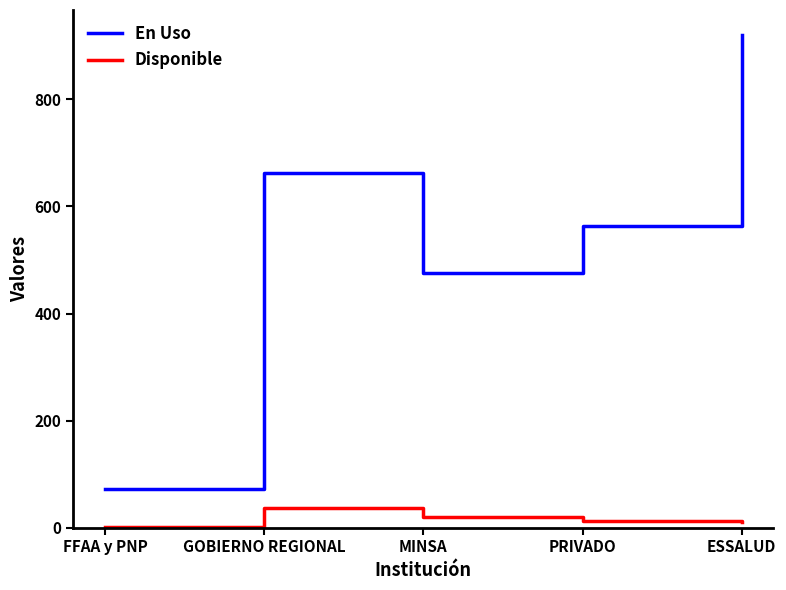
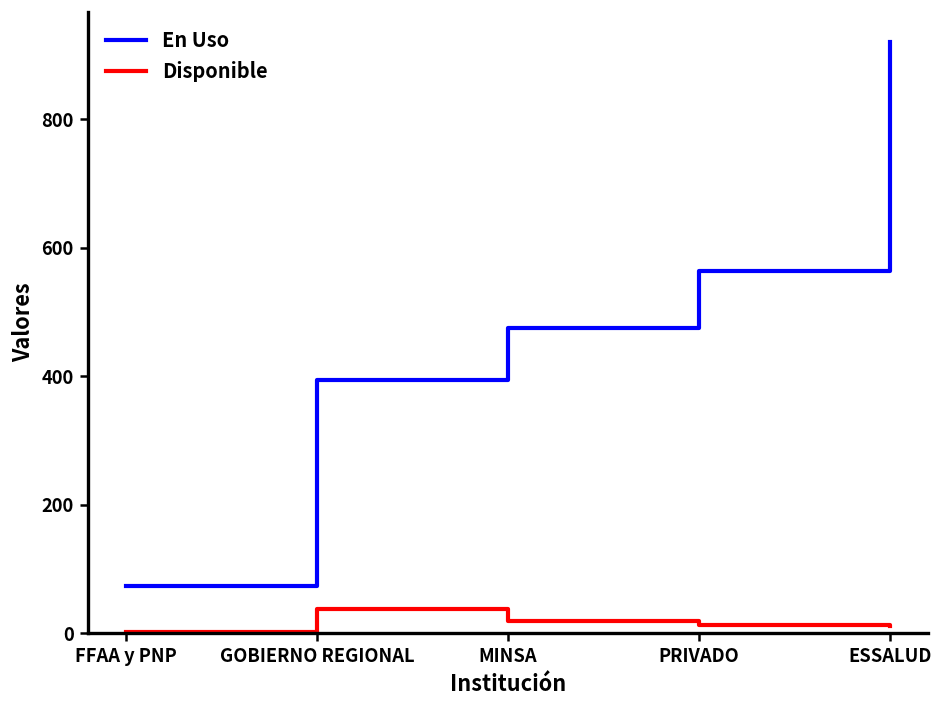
En Uso, GOBIERNO REGIONAL: 660 -> 390
